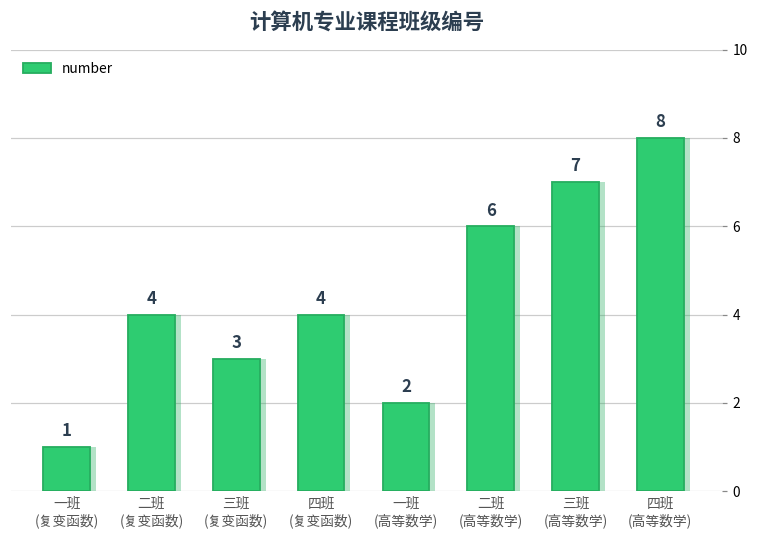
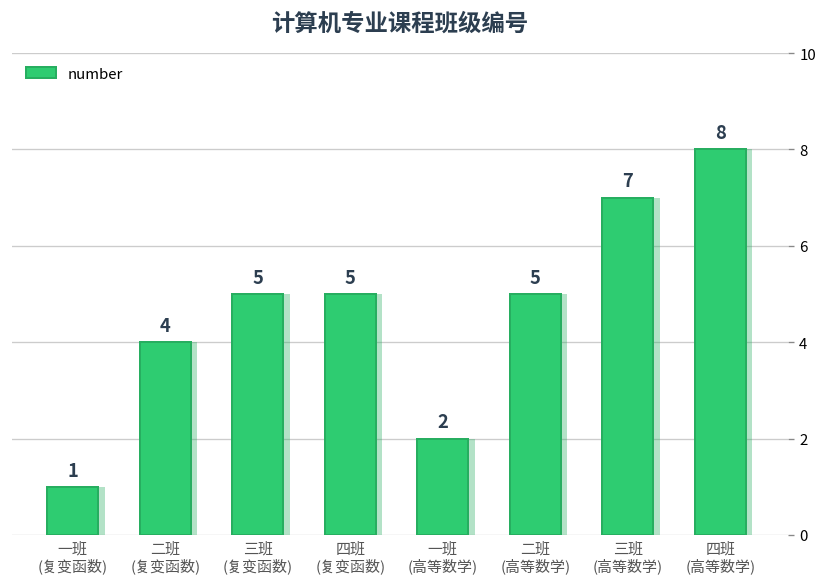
三班 (复变函数): 3 -> 5
四班 (复变函数): 4 -> 5
二班 (高等数学): 6 -> 5
